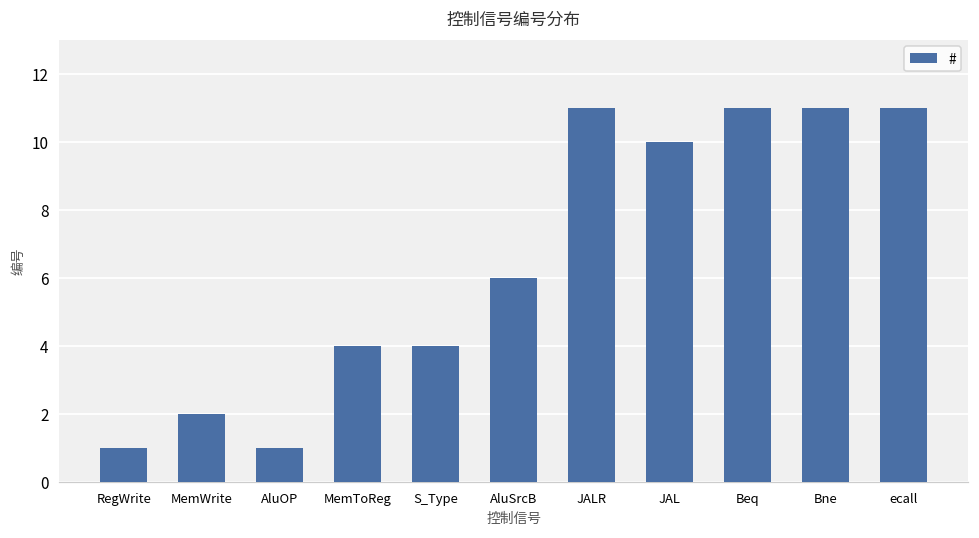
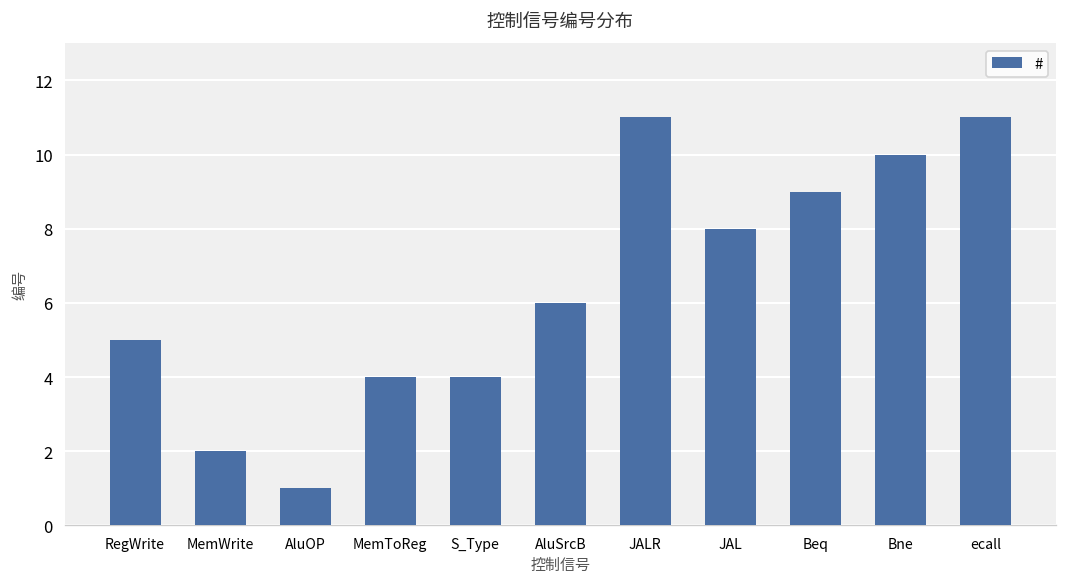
RegWrite: 1 -> 5
JAL: 10 -> 8
Beq: 11 -> 9
Bne: 11 -> 10
